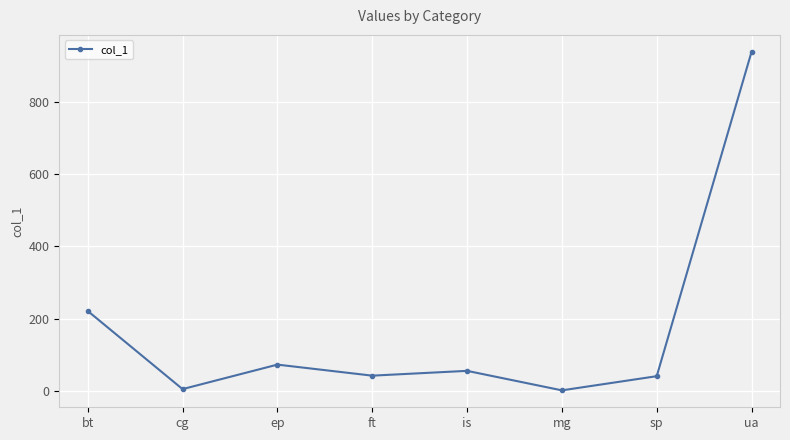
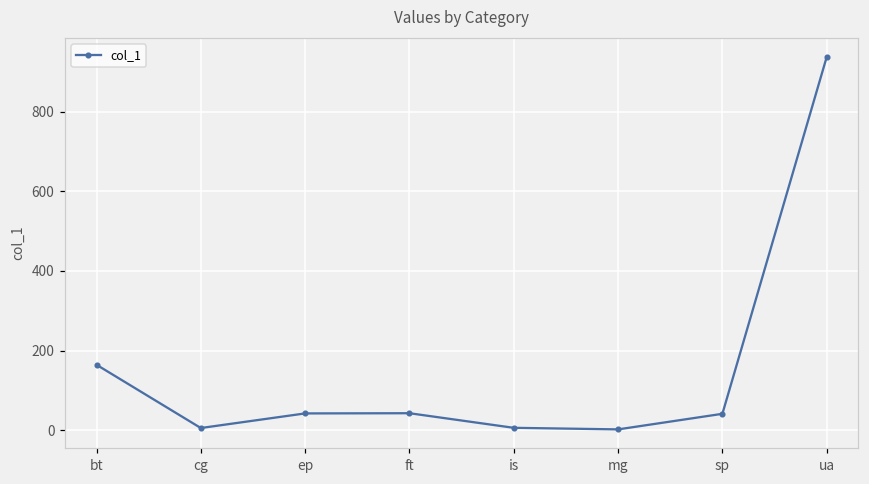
bt: 220 -> 160
ep: 70 -> 40
is: 60 -> 10
